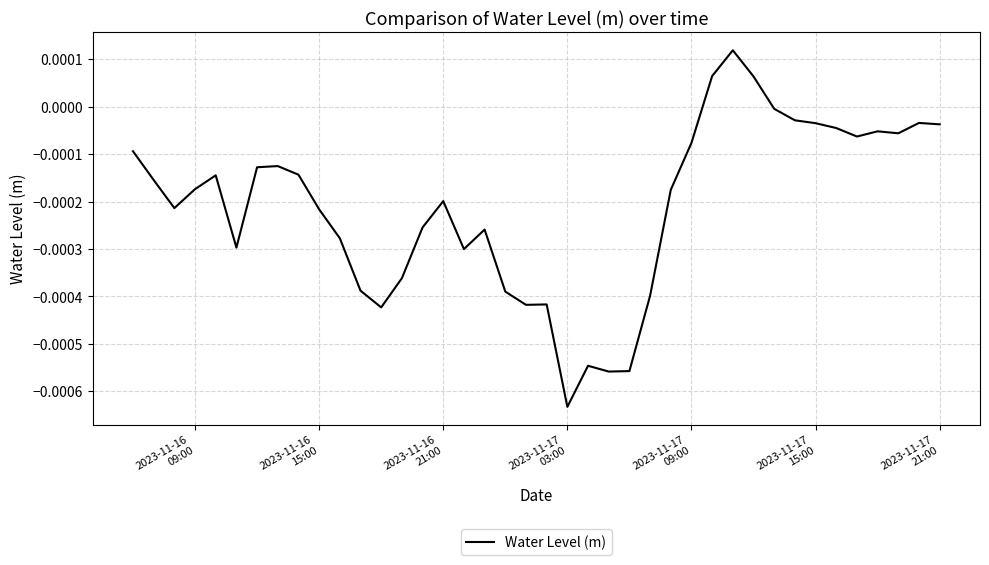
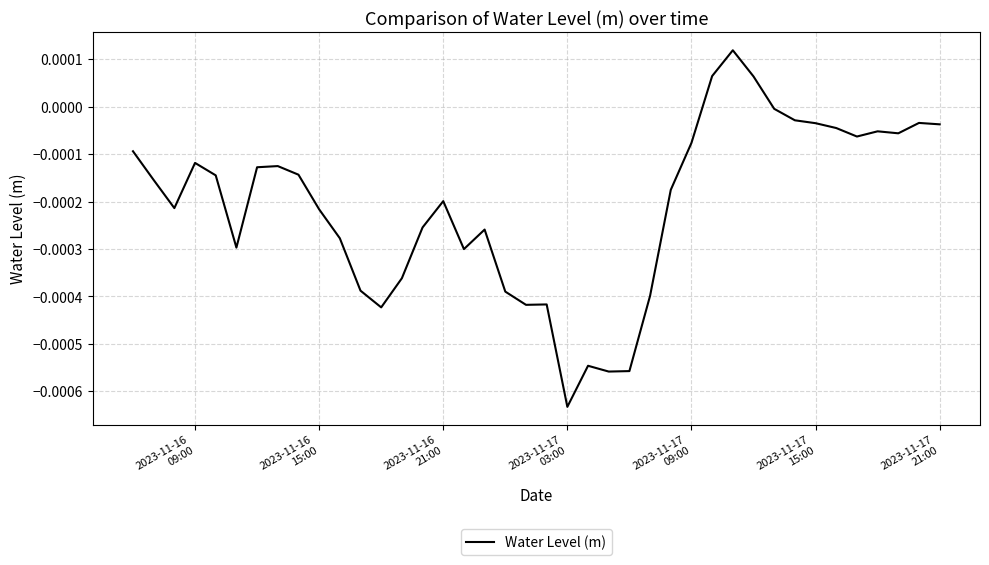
2023-11-16 09:00: -0.00017 -> -0.00012
